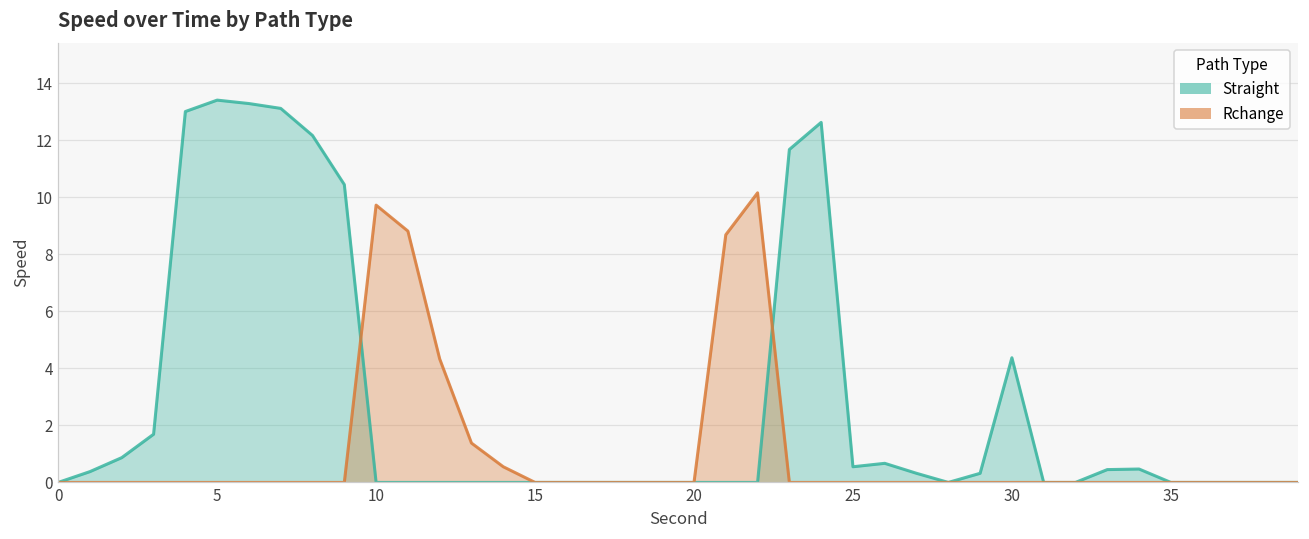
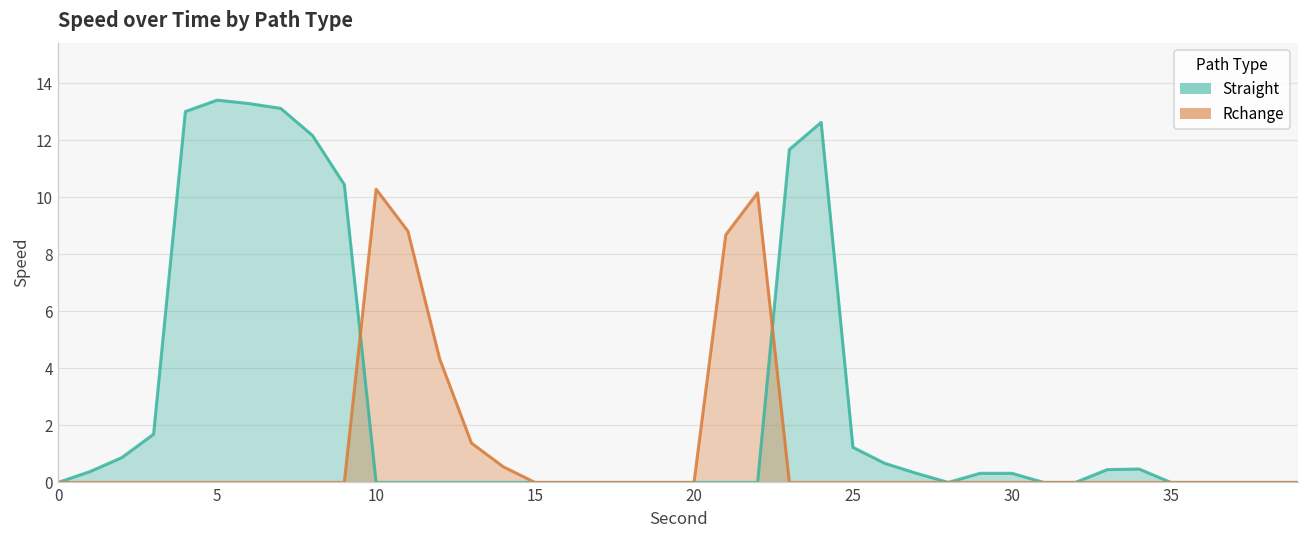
Rchange, 10: 9.7 -> 10.3
Straight, 25: 0.6 -> 1.2
Straight, 30: 4.4 -> 0.3
